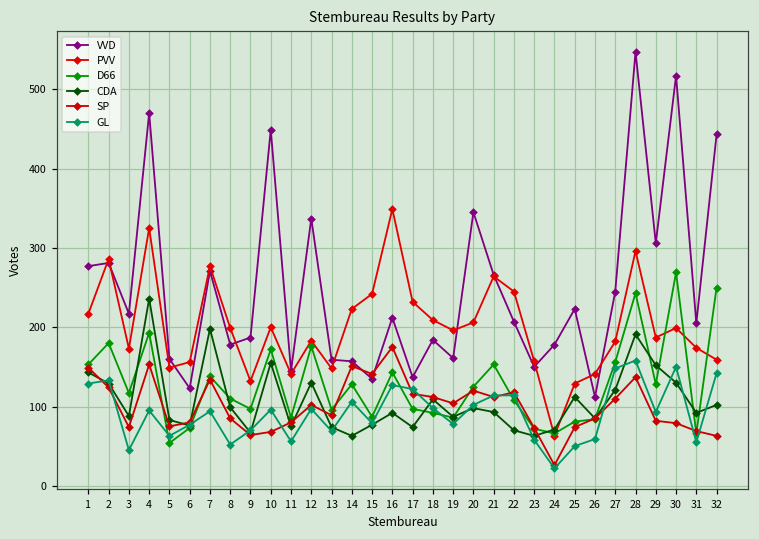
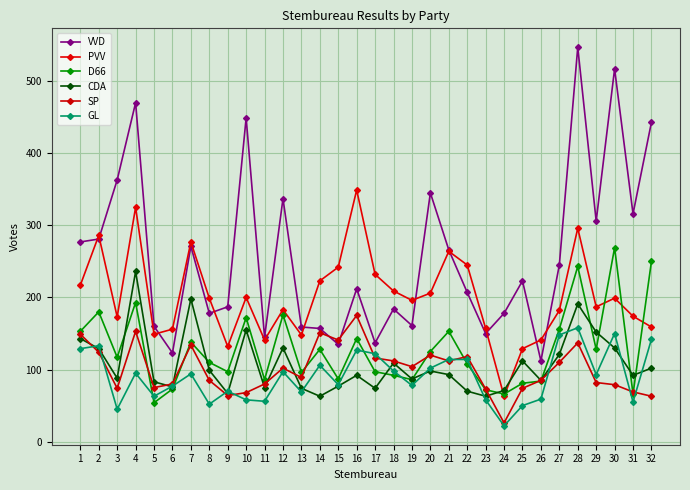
VVD, 3: 220 -> 360
GL, 10: 100 -> 60
VVD, 31: 210 -> 320
